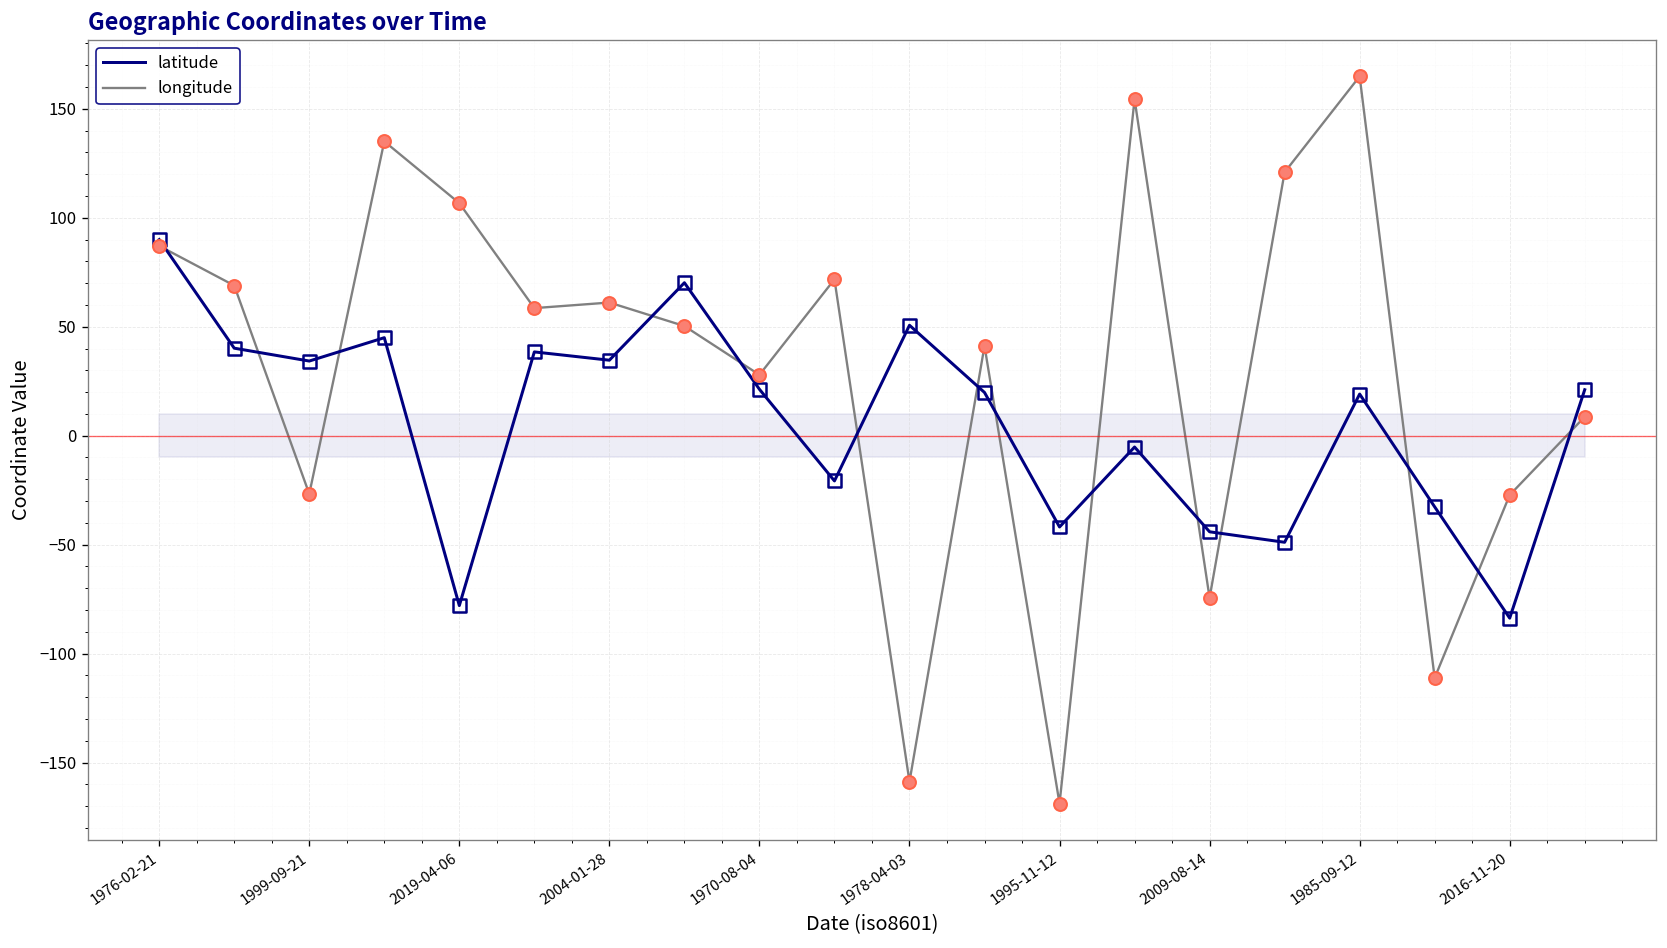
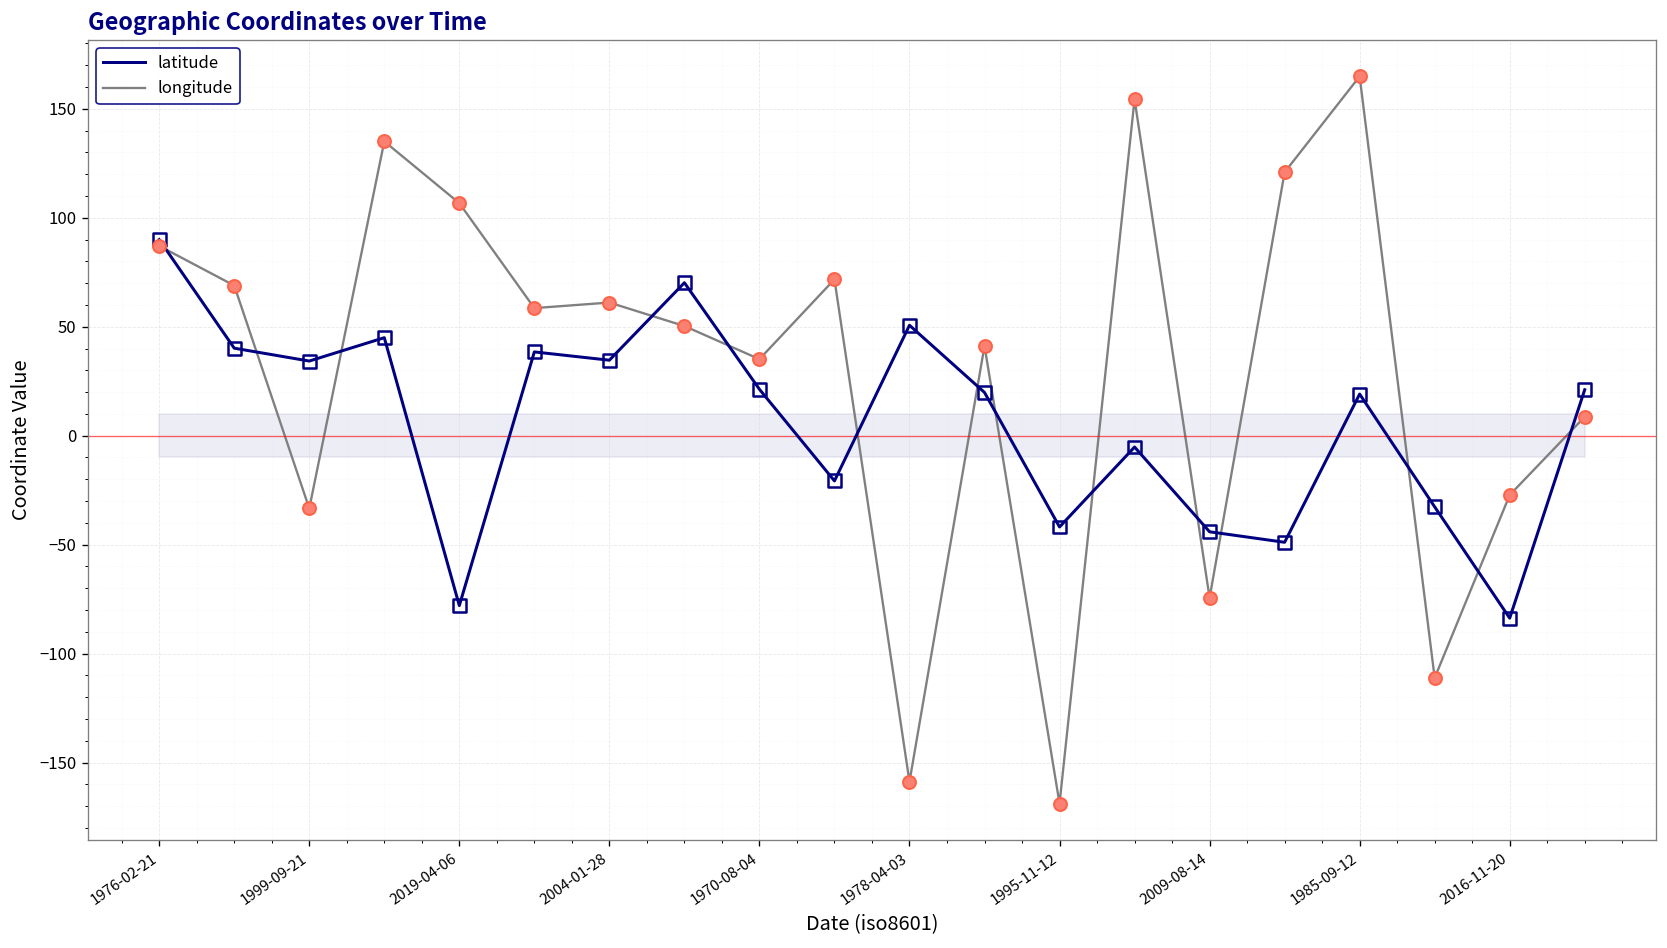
longitude, 1999-09-21: -27 -> -33
longitude, 1970-08-04: 28 -> 35
